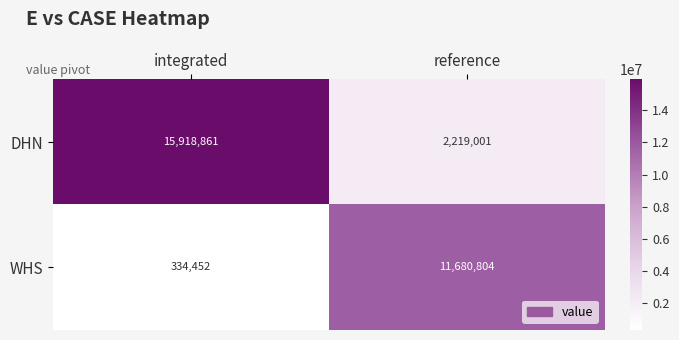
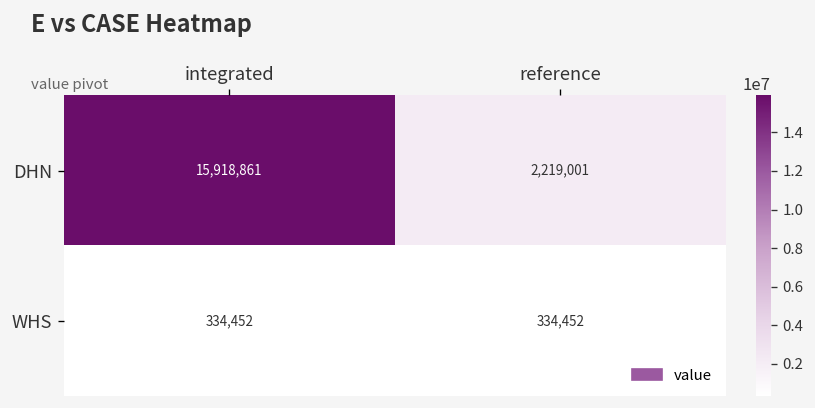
WHS, reference: 11,680,804 -> 334,452
